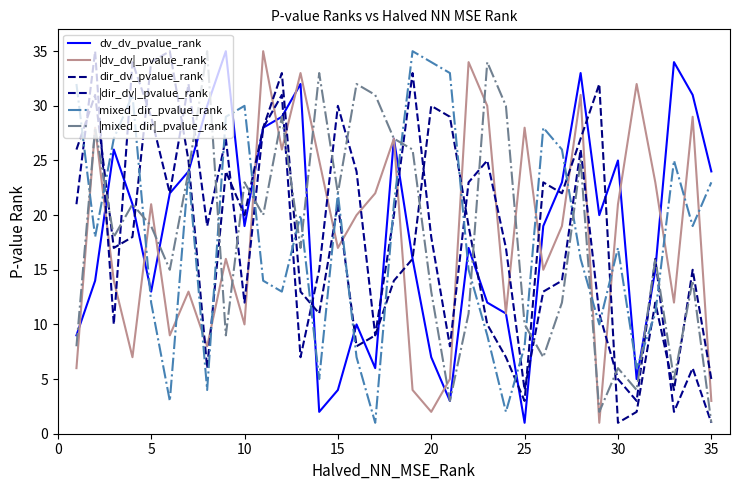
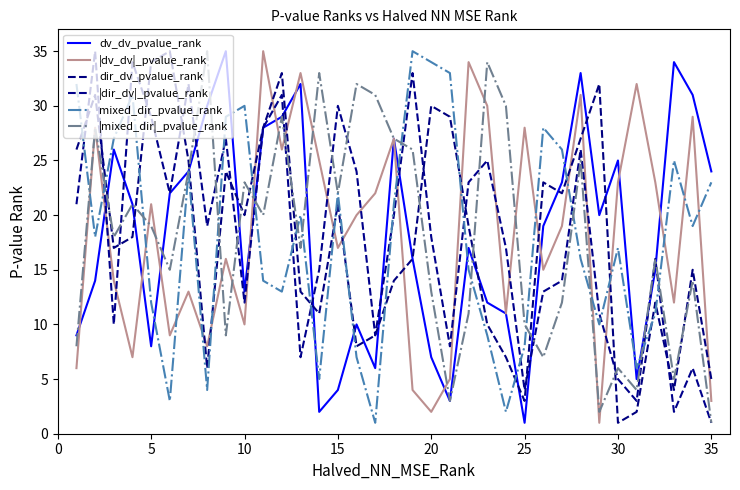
dv_dv_pvalue_rank, 5: 13 -> 8
dv_dv_pvalue_rank, 10: 19 -> 13
|dv_dv|_pvalue_rank, 30: 21 -> 23
